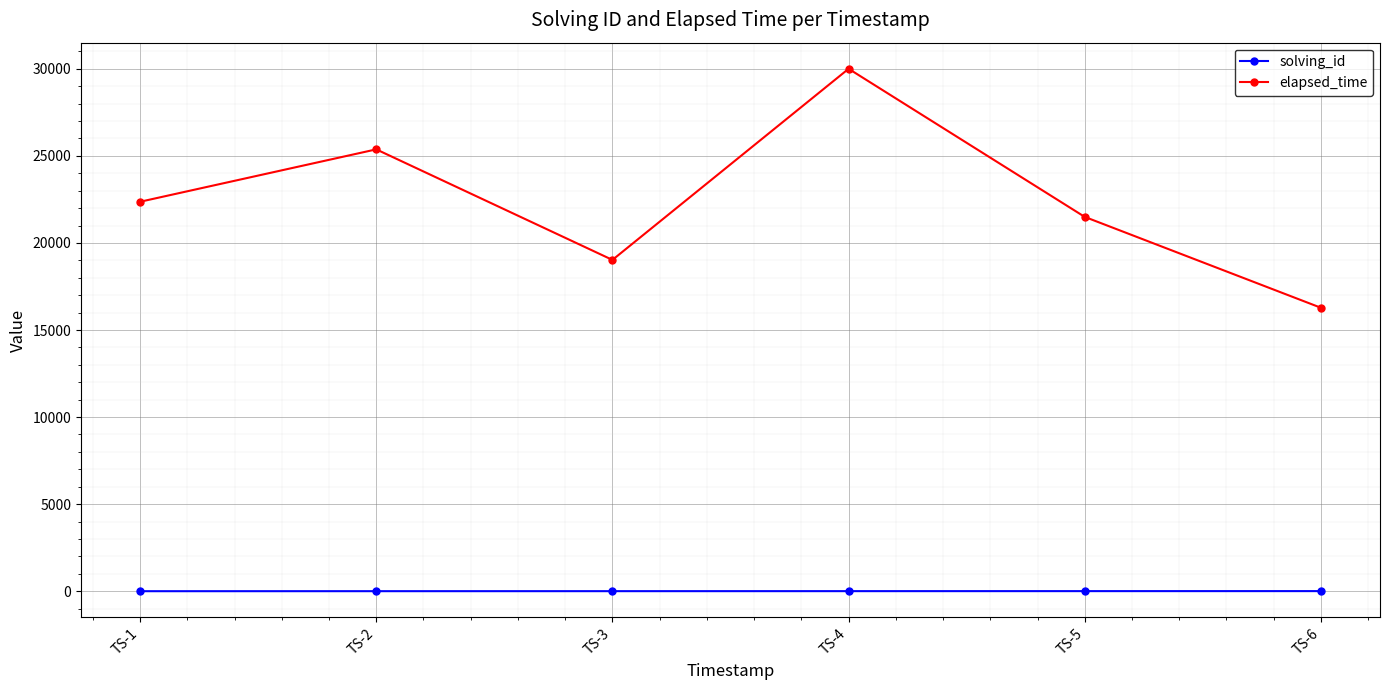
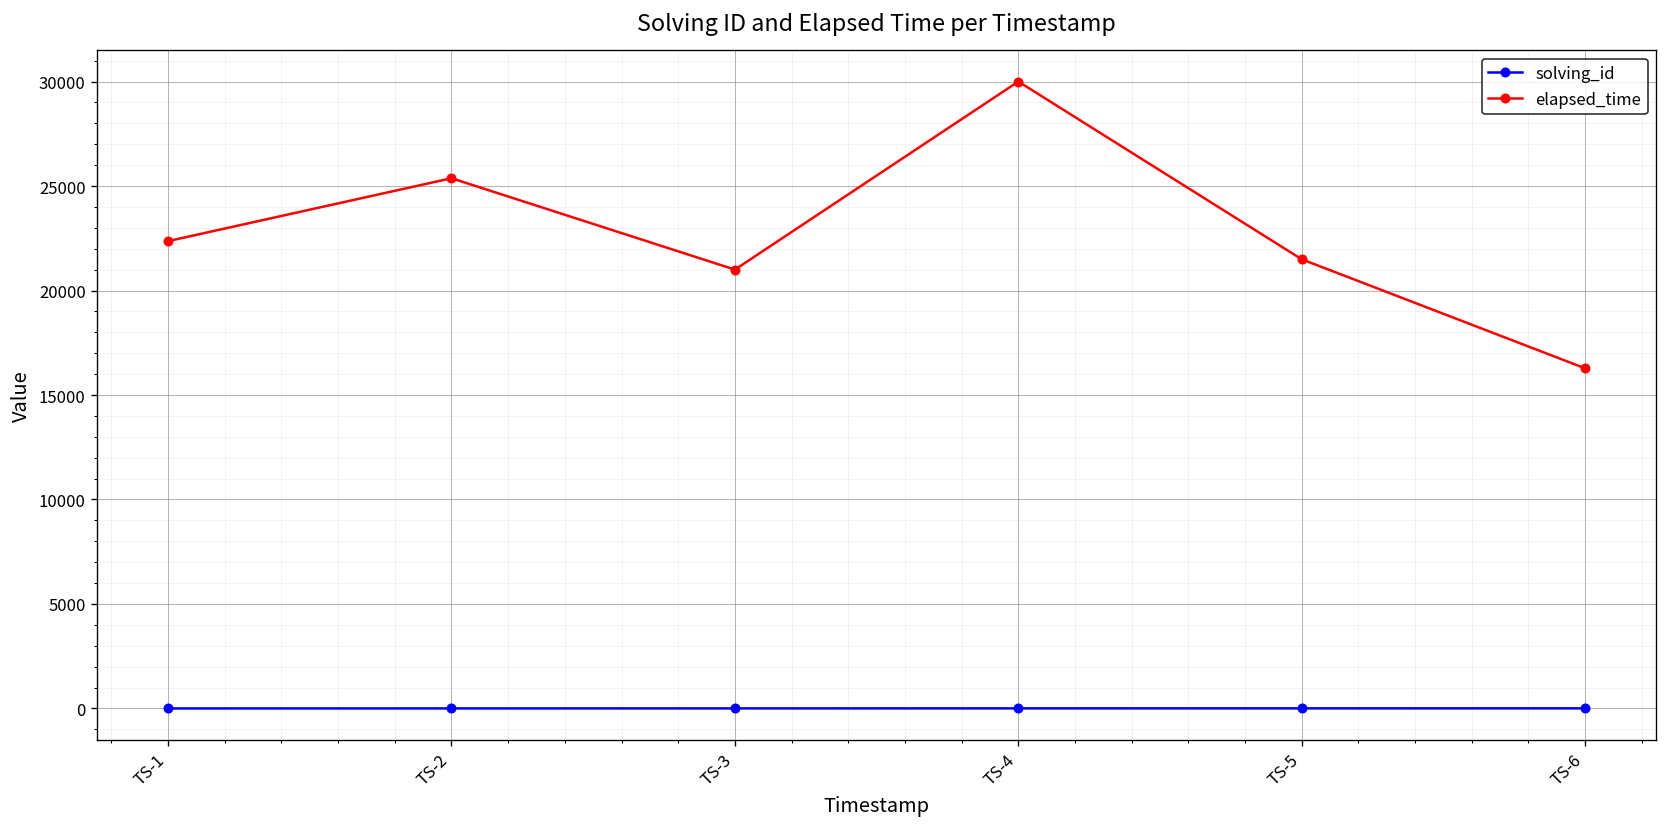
elapsed_time, TS-3: 19000 -> 21000
